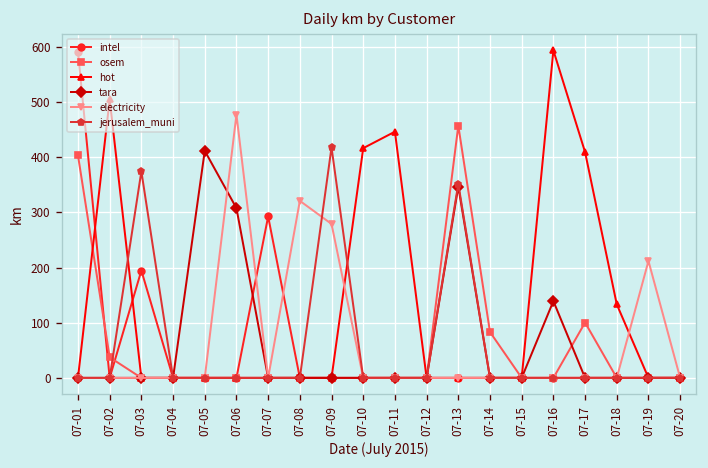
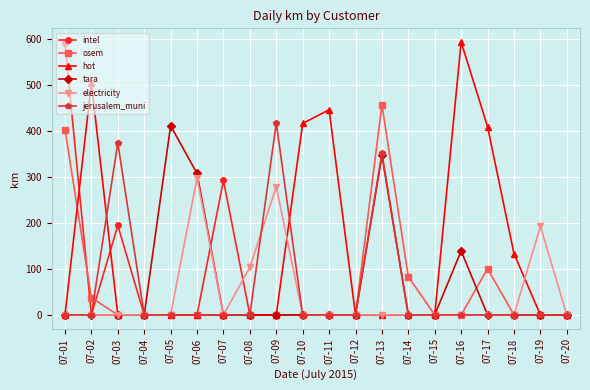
electricity, 07-06: 480 -> 300
electricity, 07-08: 320 -> 100
electricity, 07-19: 210 -> 190
